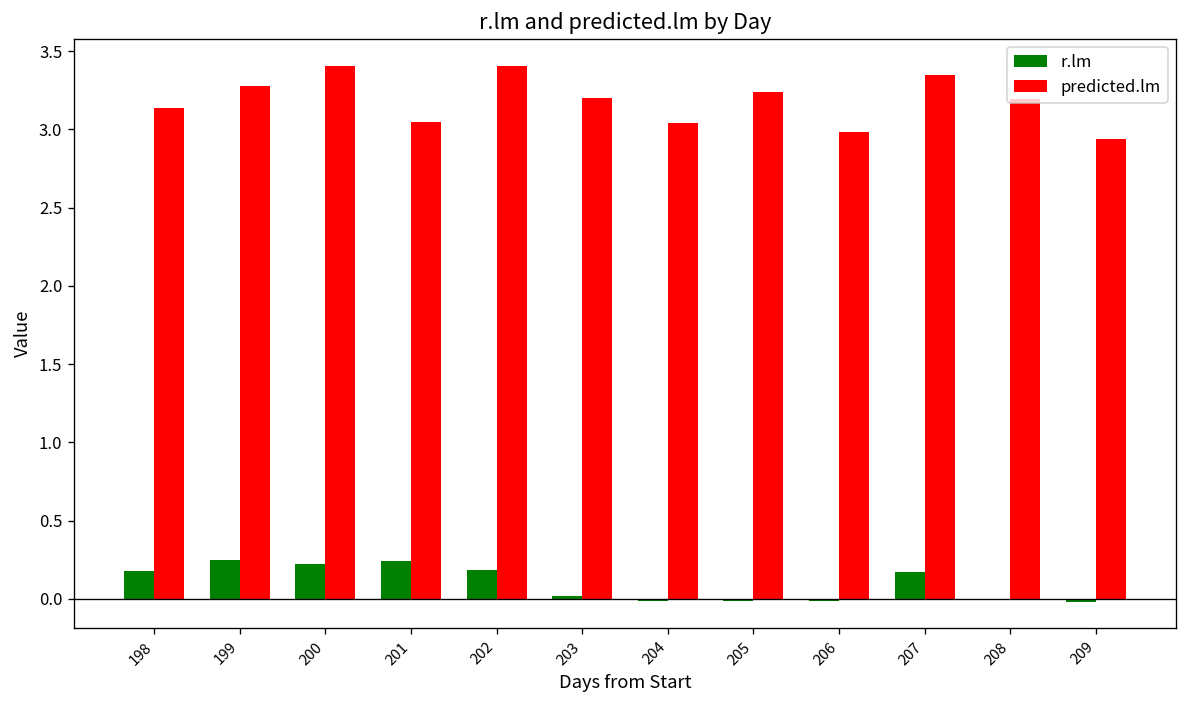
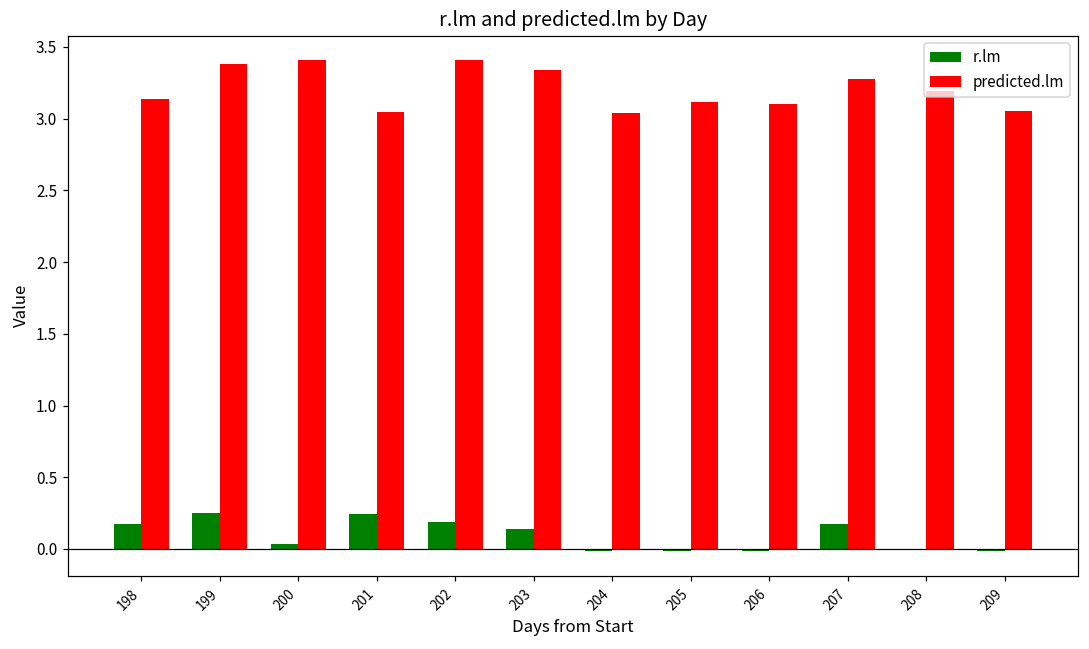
predicted.lm, 199: 3.28 -> 3.38
r.lm, 200: 0.22 -> 0.04
r.lm, 203: 0.02 -> 0.14
predicted.lm, 203: 3.20 -> 3.34
predicted.lm, 205: 3.24 -> 3.11
predicted.lm, 206: 2.99 -> 3.10
predicted.lm, 207: 3.35 -> 3.28
predicted.lm, 209: 2.94 -> 3.05
